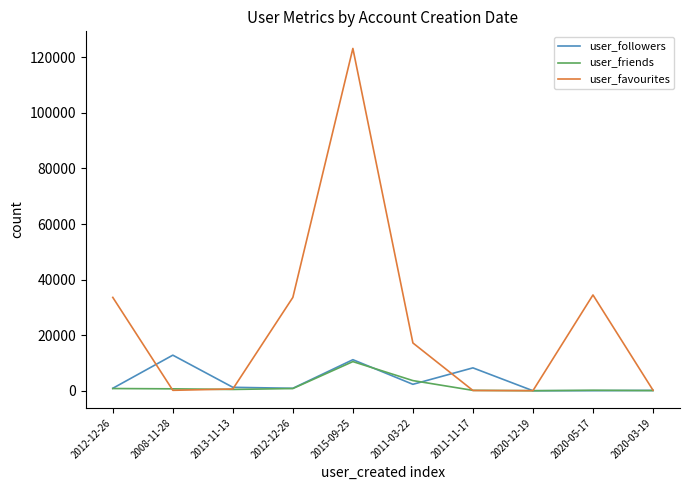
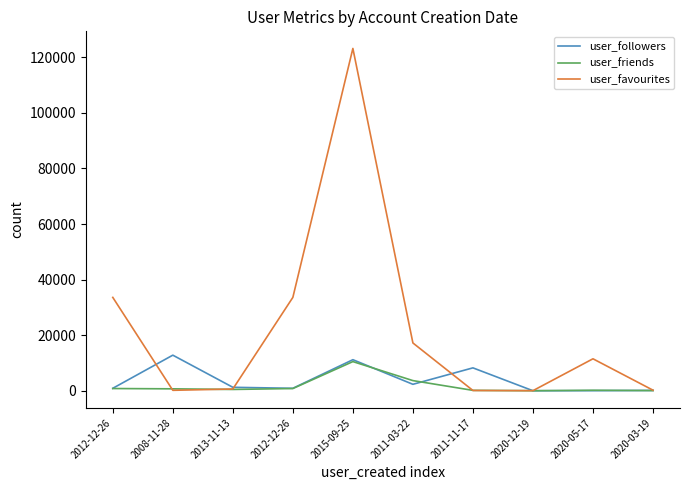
user_favourites, 2020-05-17: 34000 -> 12000
